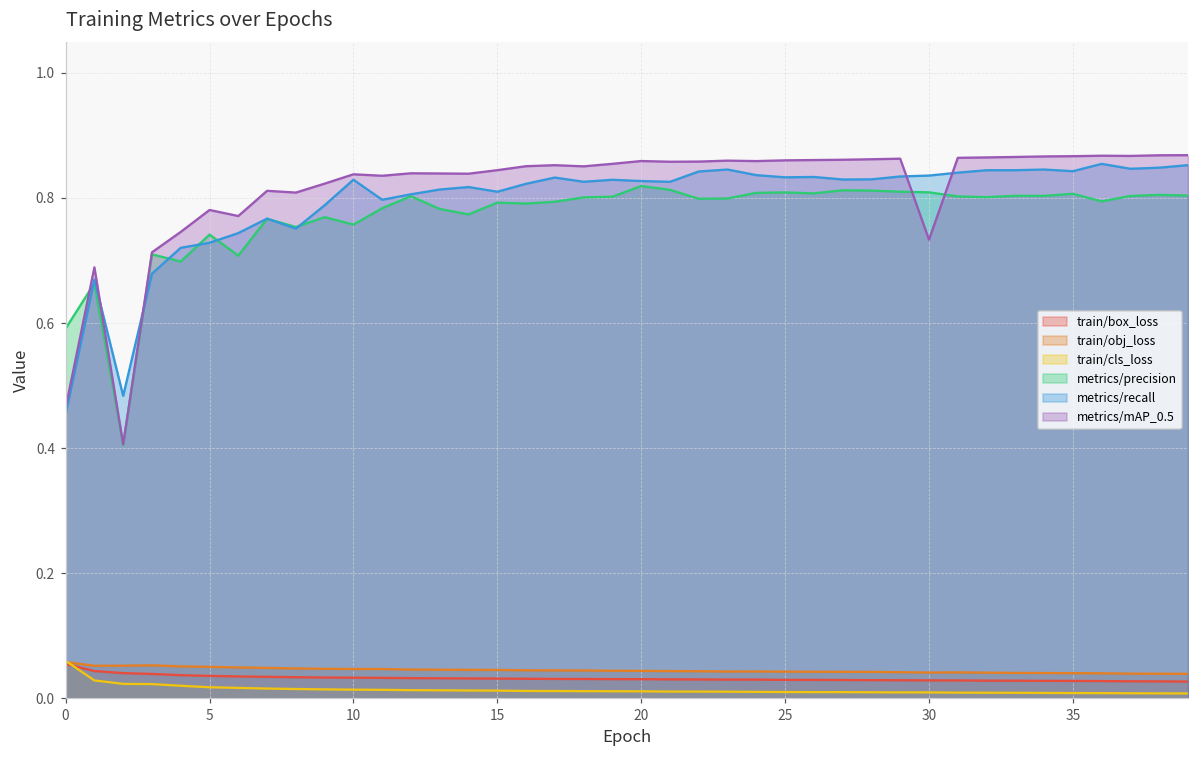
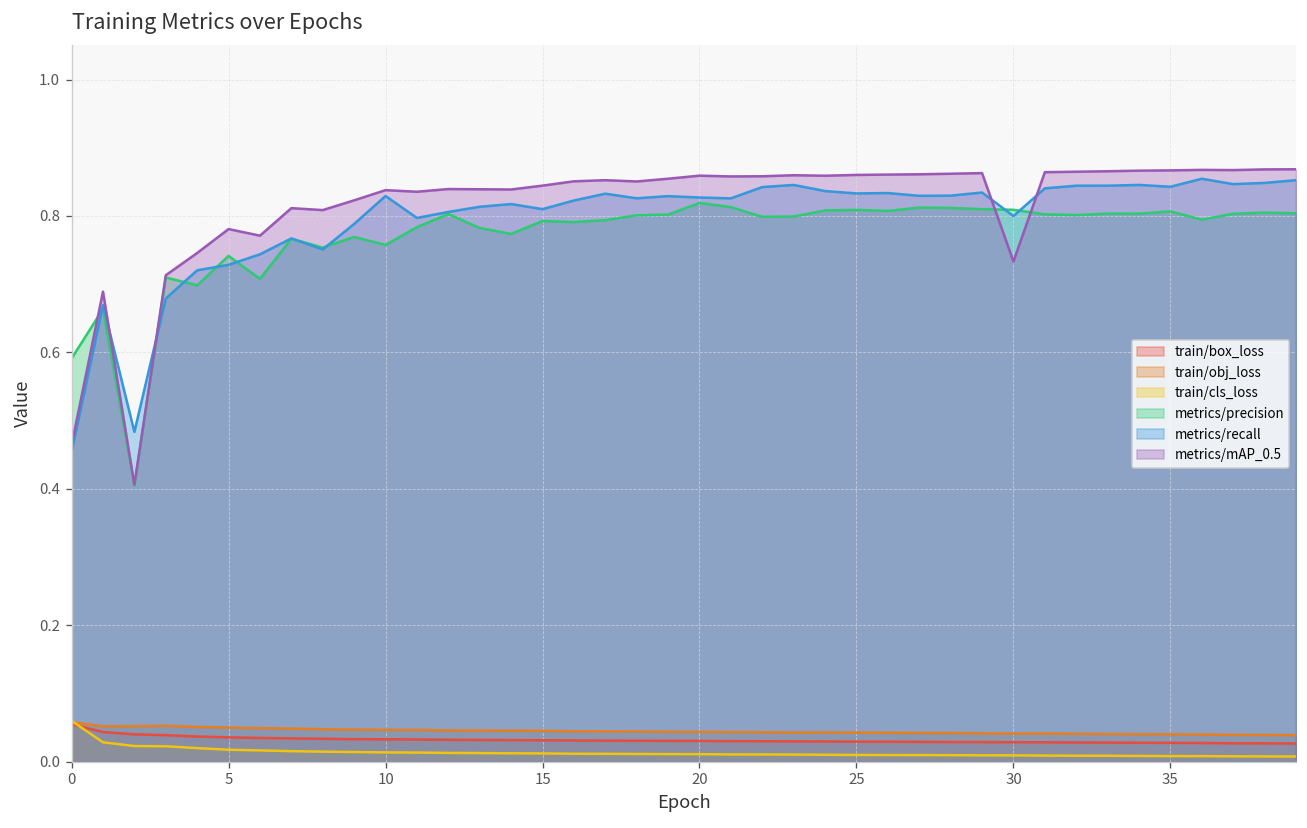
metrics/recall, 30: 0.84 -> 0.80
